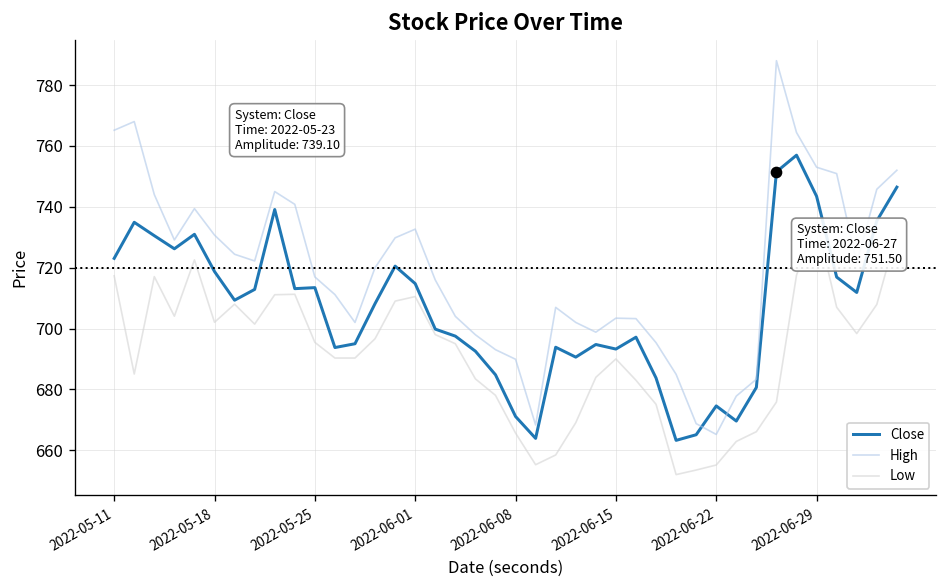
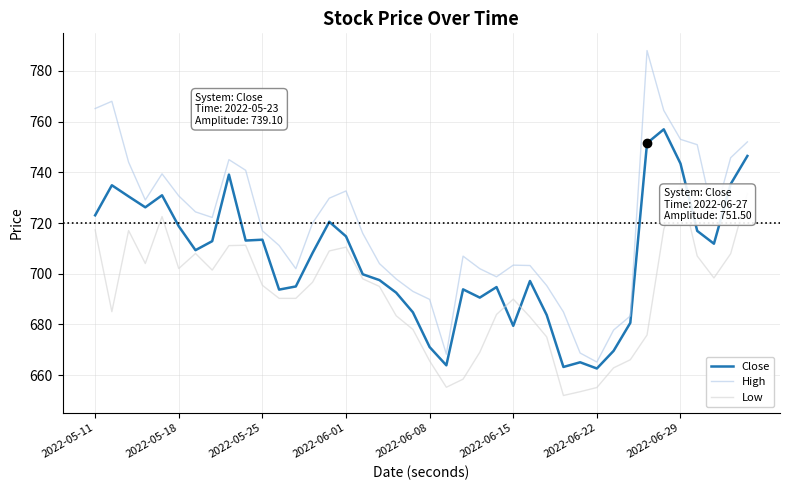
Close, 2022-06-15: 693 -> 679
Close, 2022-06-22: 675 -> 663
